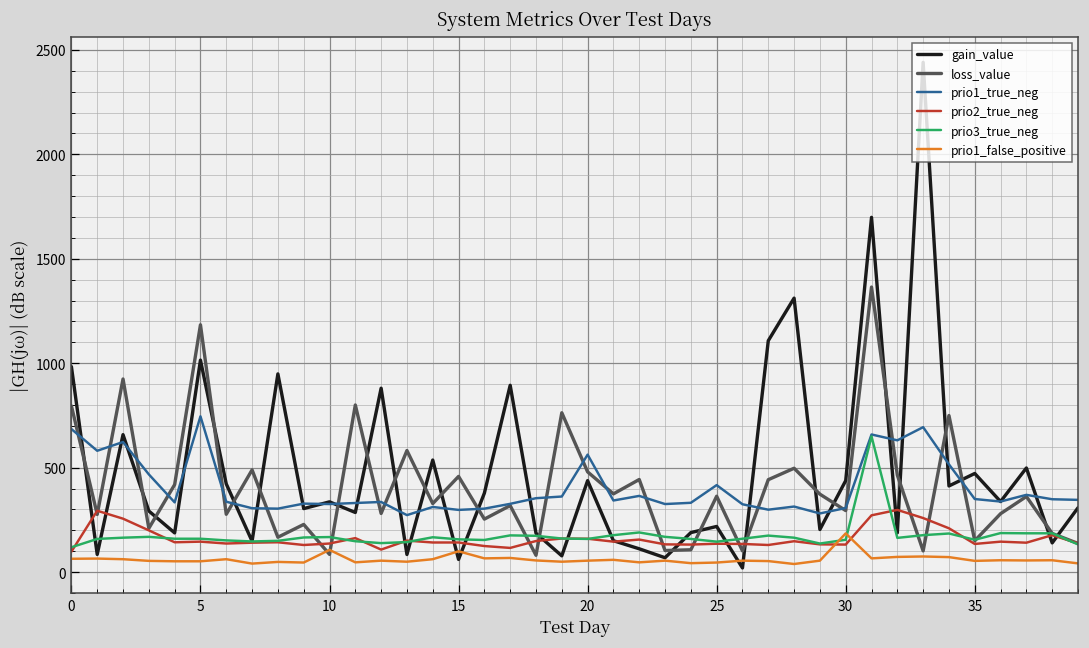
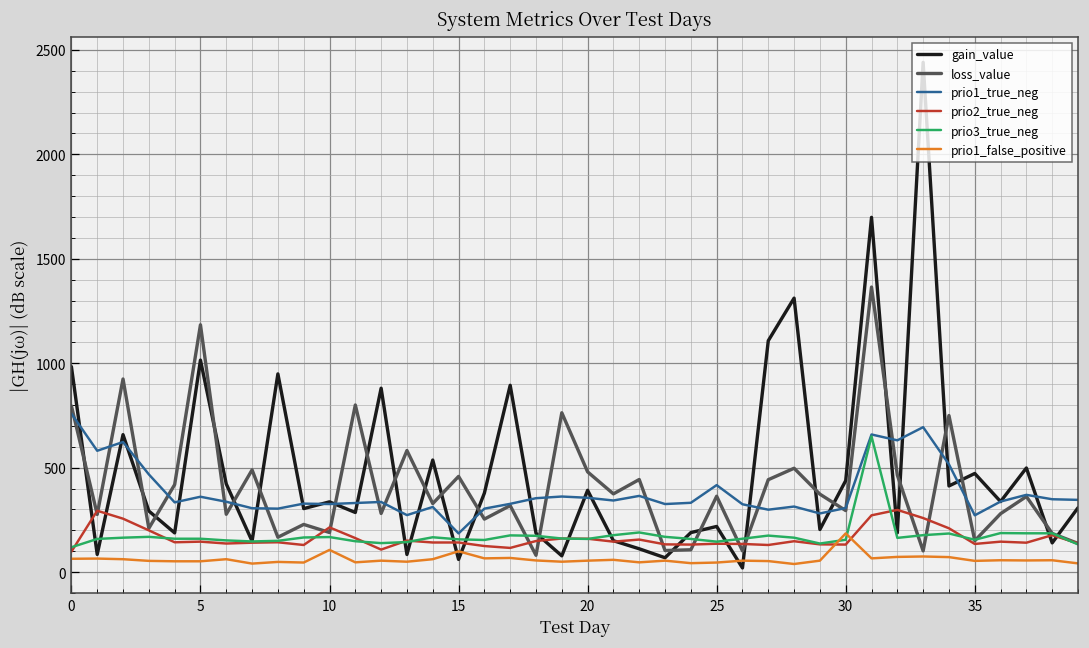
prio1_true_neg, 0: 690 -> 760
prio1_true_neg, 5: 750 -> 360
loss_value, 10: 90 -> 190
prio2_true_neg, 10: 140 -> 210
prio1_true_neg, 15: 300 -> 190
gain_value, 20: 440 -> 390
prio1_true_neg, 20: 560 -> 360
prio1_true_neg, 35: 350 -> 270
